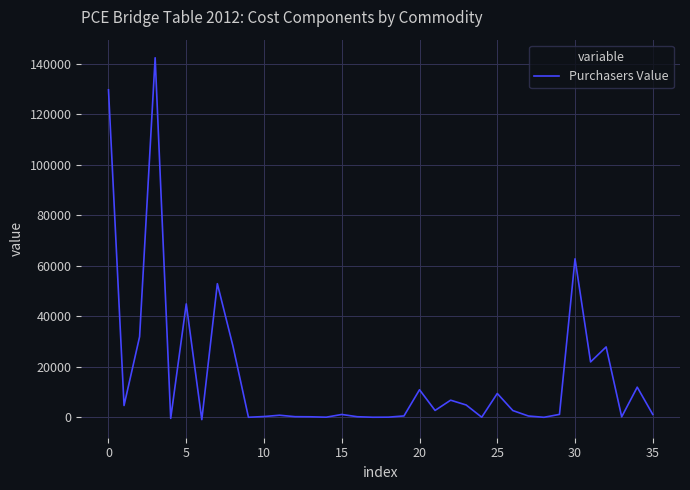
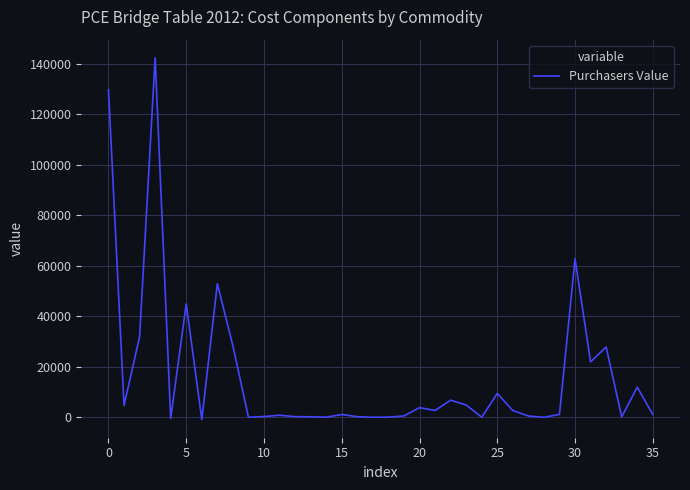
20: 11000 -> 4000
